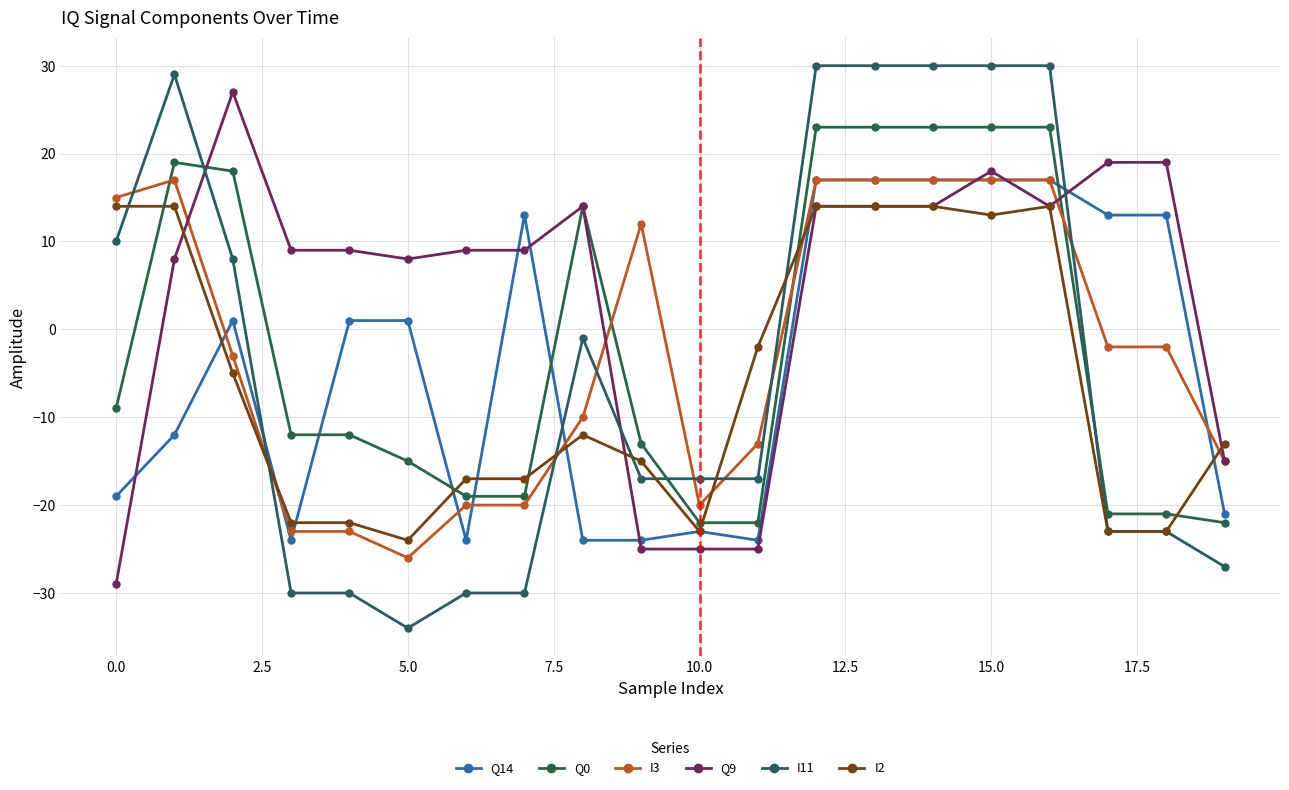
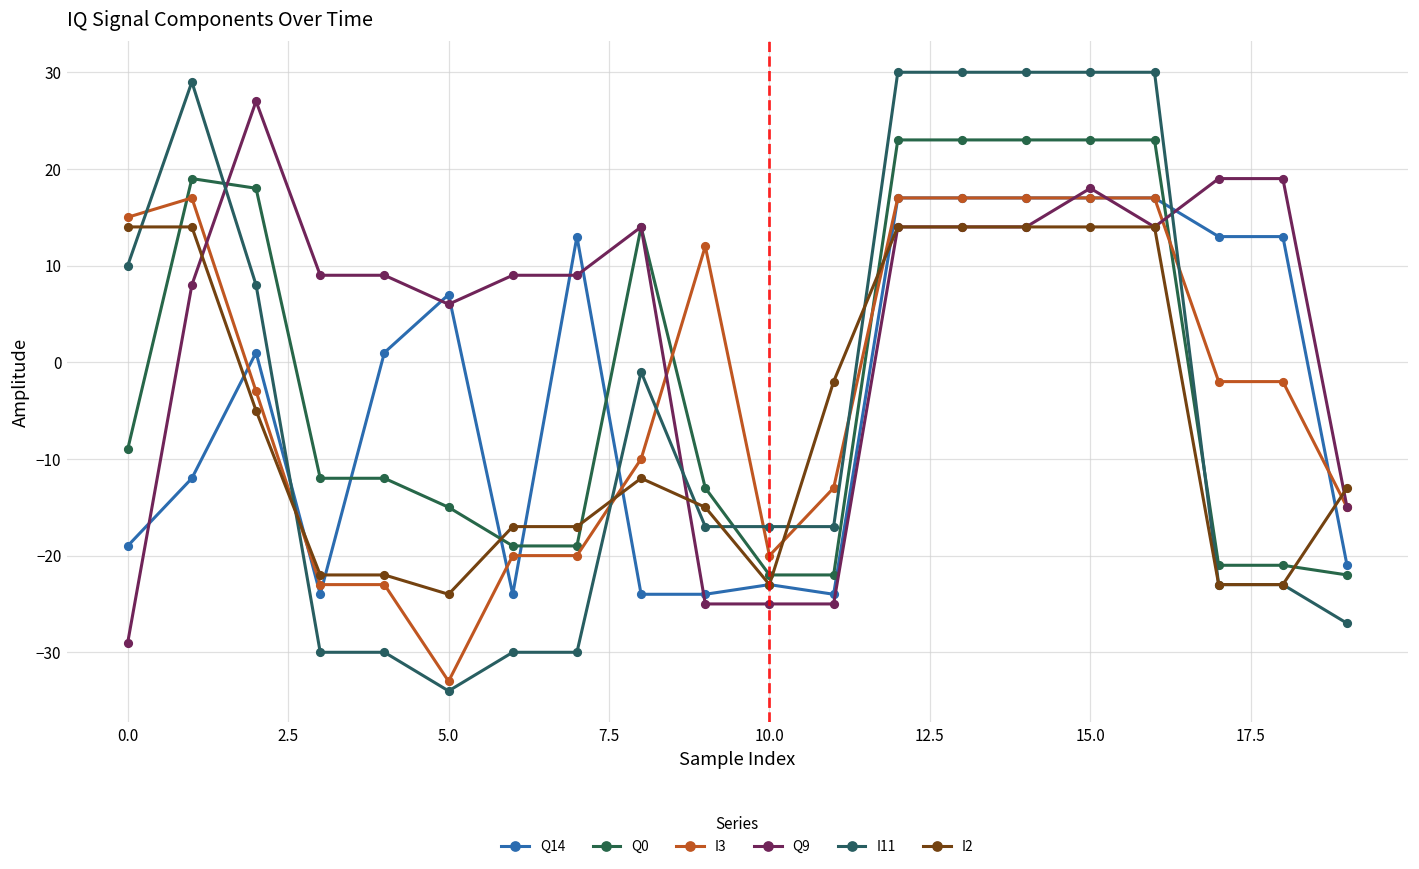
Q14, 5.0: 1 -> 7
I3, 5.0: -26 -> -33
Q9, 5.0: 8 -> 6
I2, 15.0: 13 -> 14
